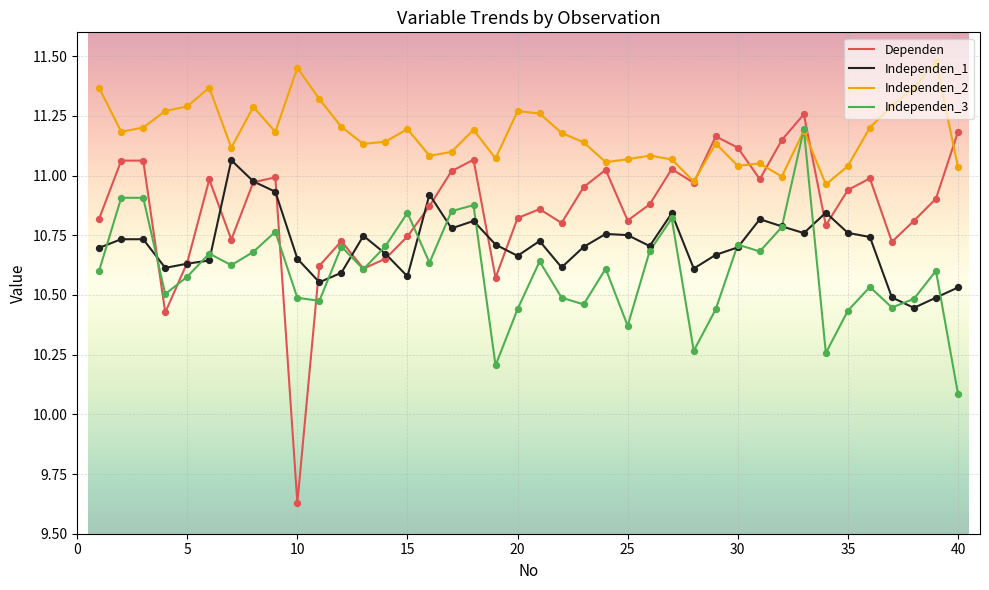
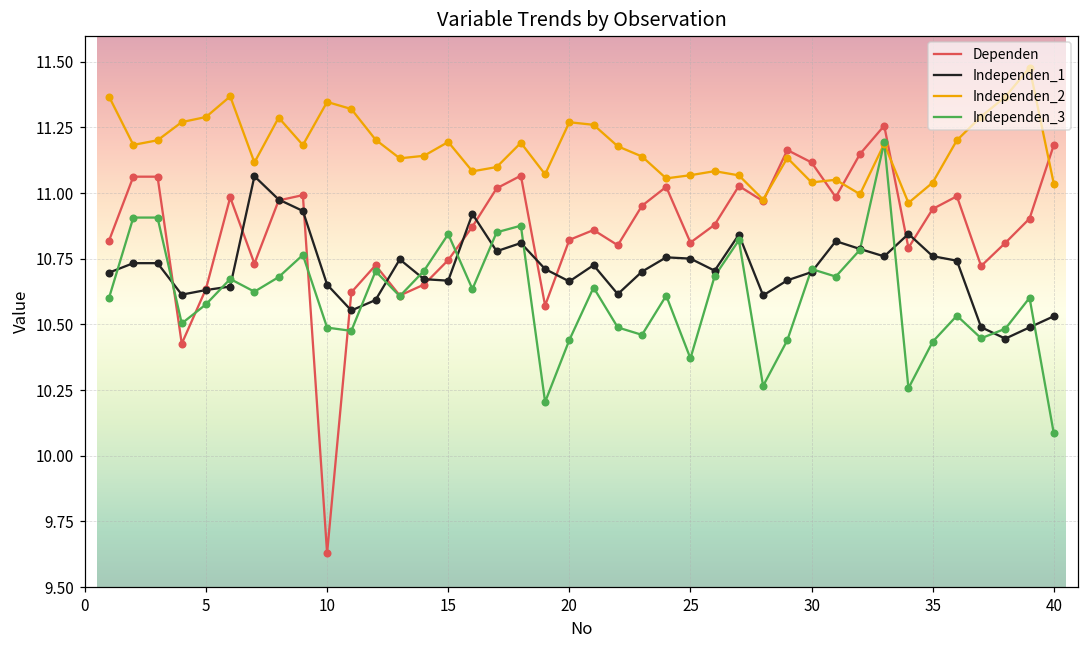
Independen_2, 10: 11.45 -> 11.35
Independen_1, 15: 10.58 -> 10.67
